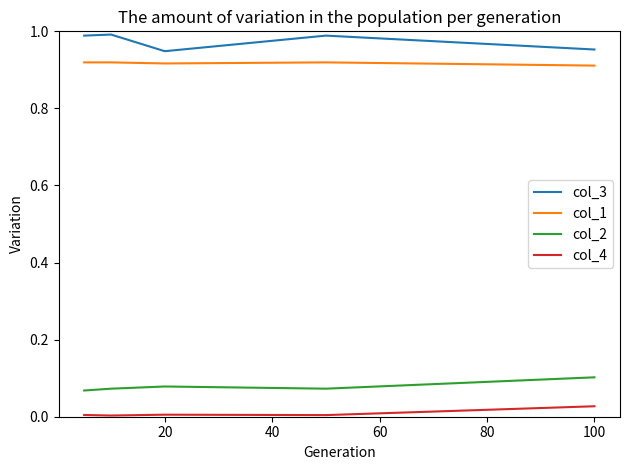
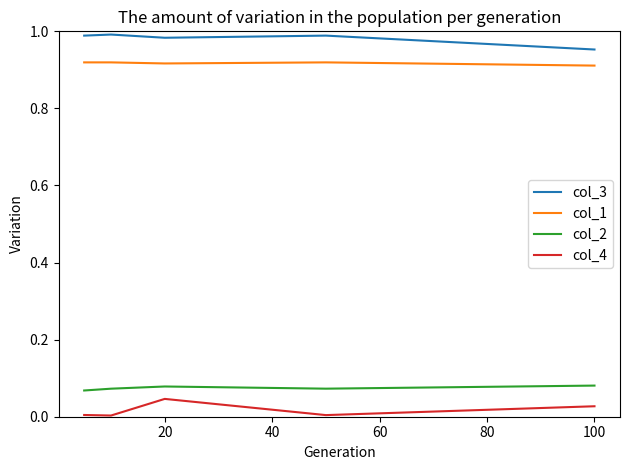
col_3, 20: 0.95 -> 0.98
col_4, 20: 0.01 -> 0.05
col_2, 100: 0.10 -> 0.08
